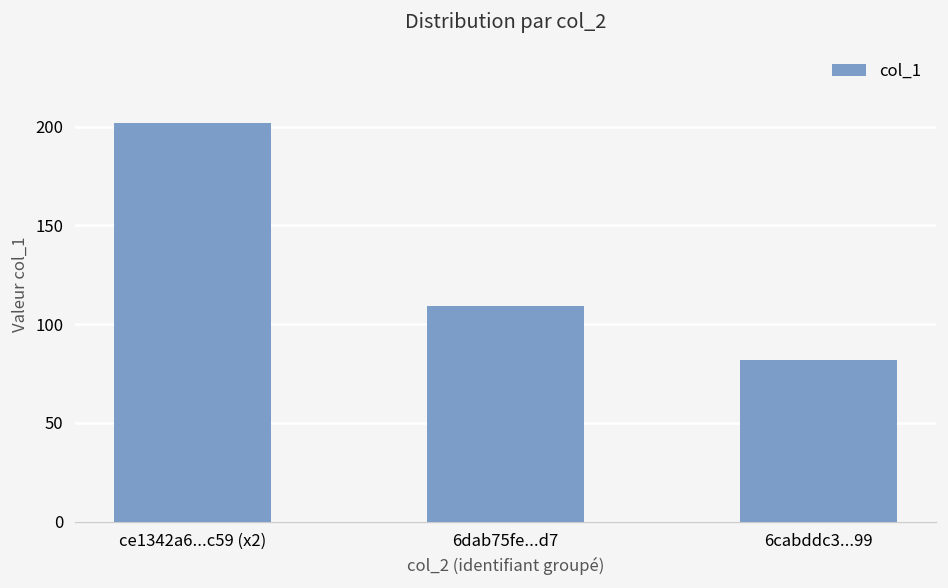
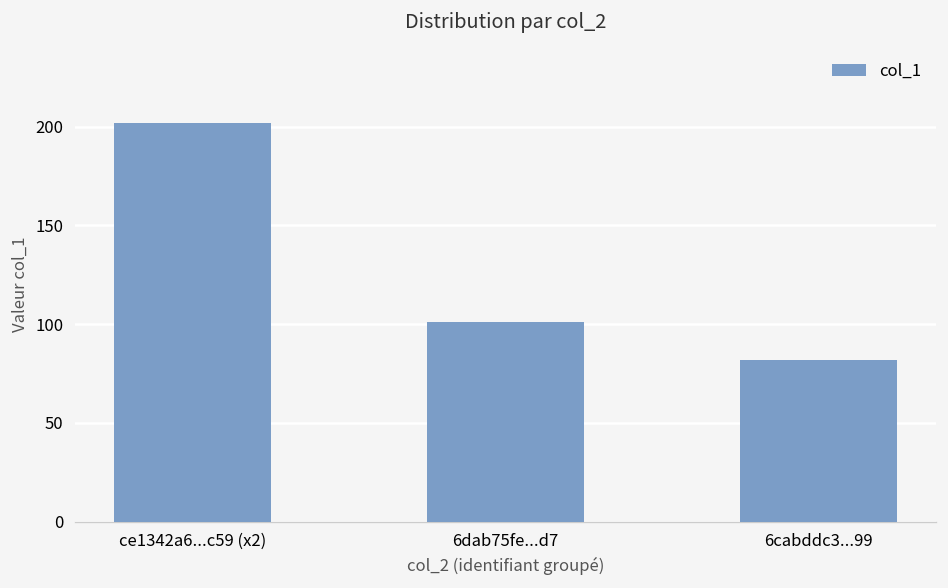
6dab75fe...d7: 109 -> 101
